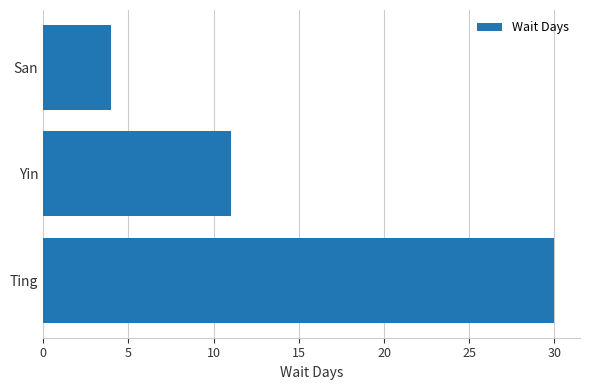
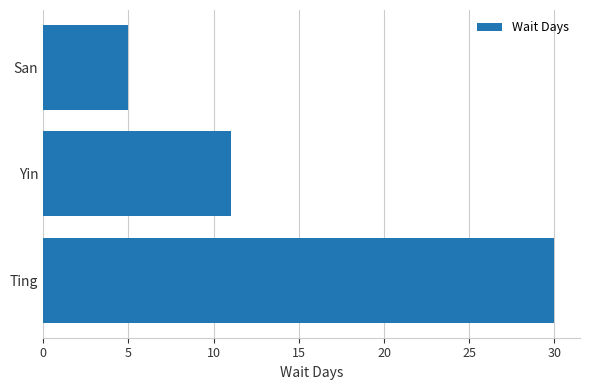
San: 4 -> 5
